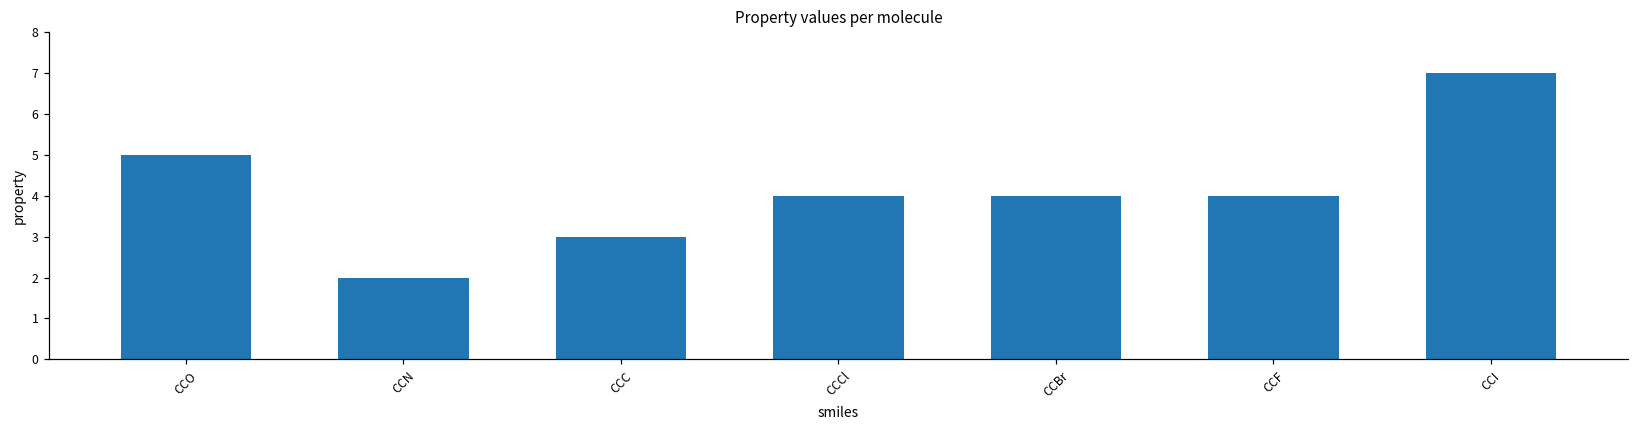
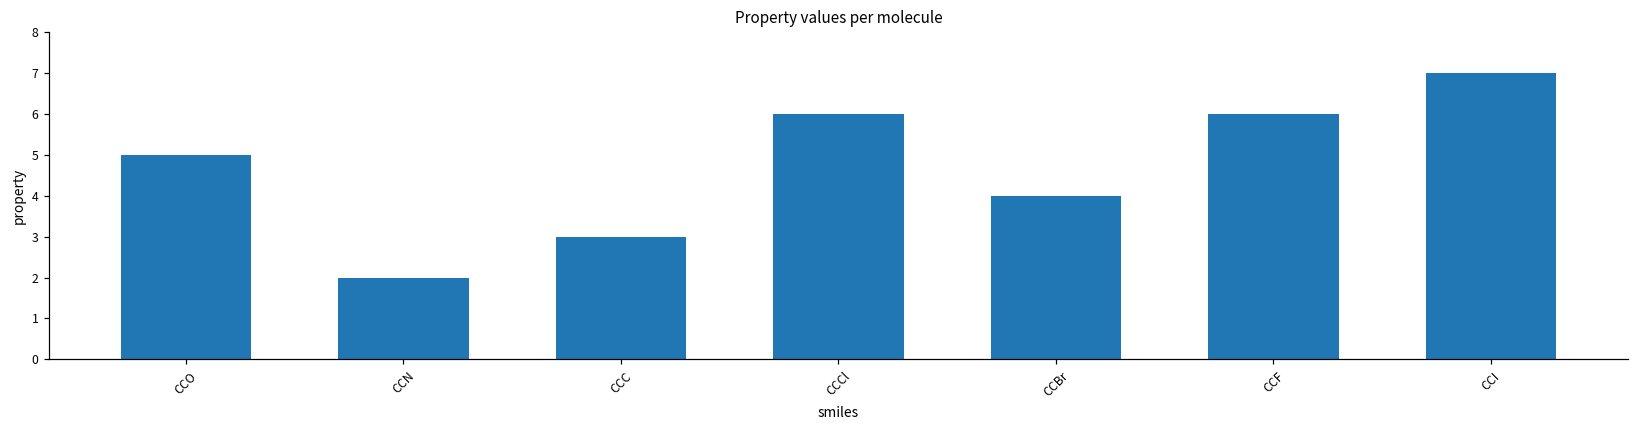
CCCl: 4 -> 6
CCF: 4 -> 6
